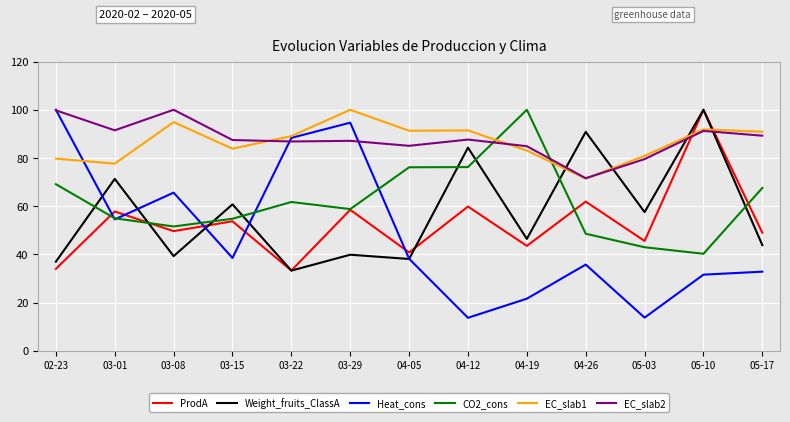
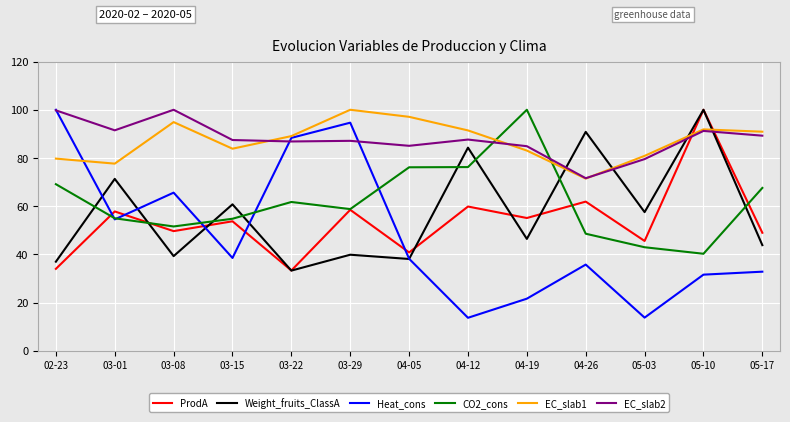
EC_slab1, 04-05: 91 -> 97
ProdA, 04-19: 44 -> 55
